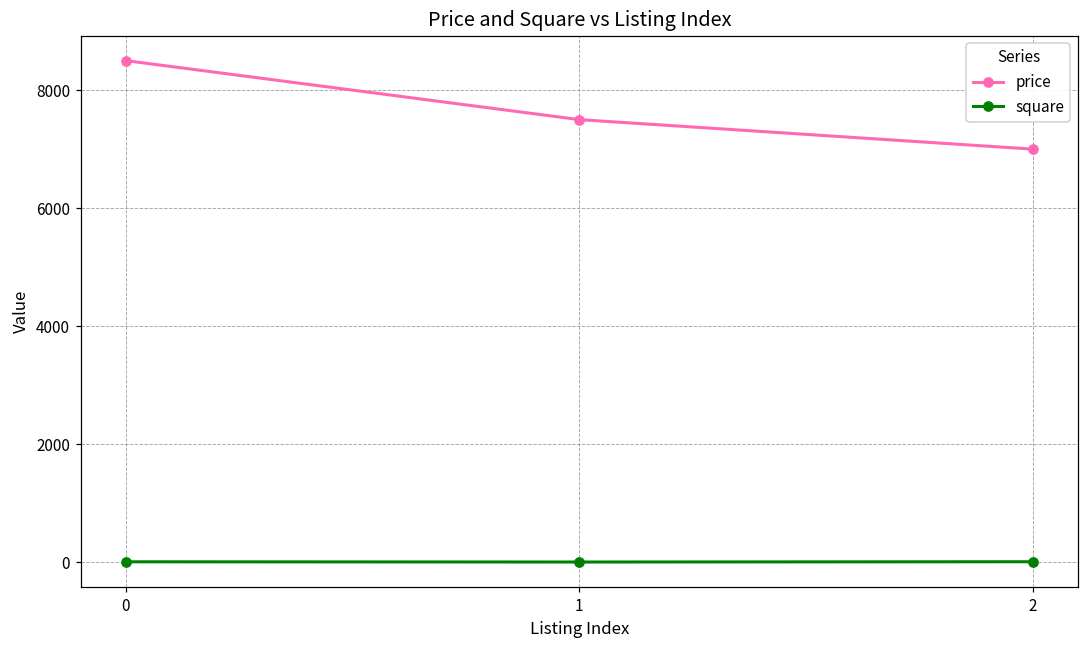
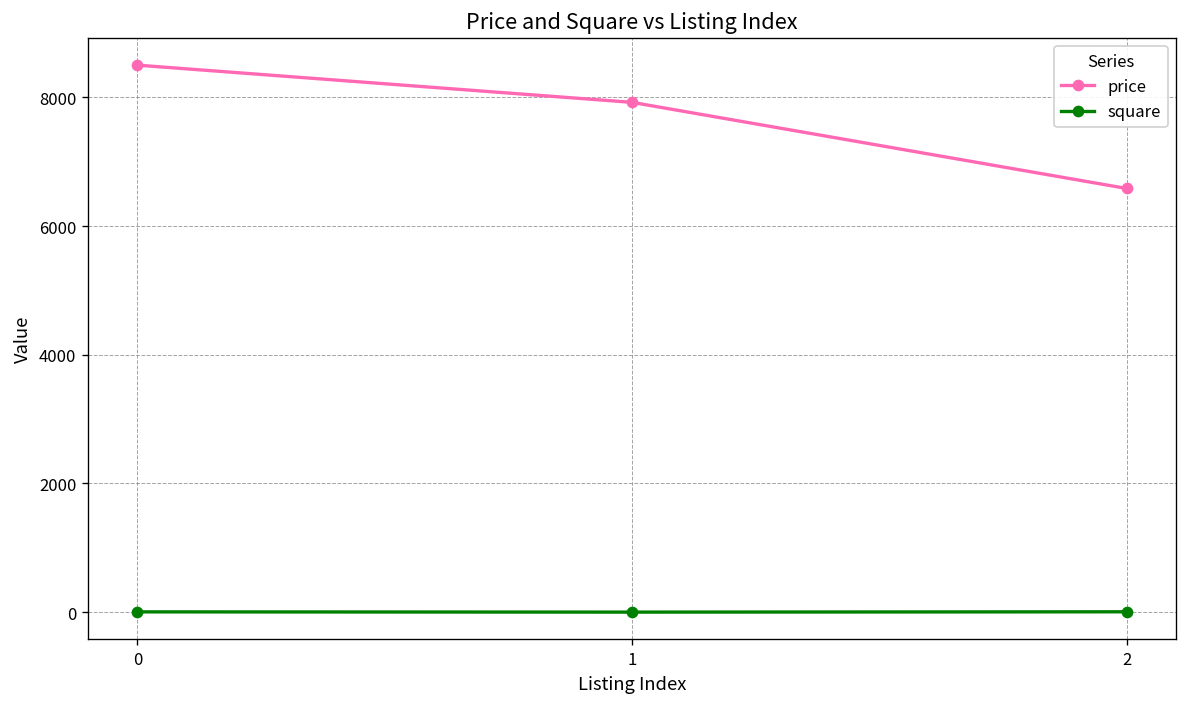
price, 1: 7500 -> 7900
price, 2: 7000 -> 6600
